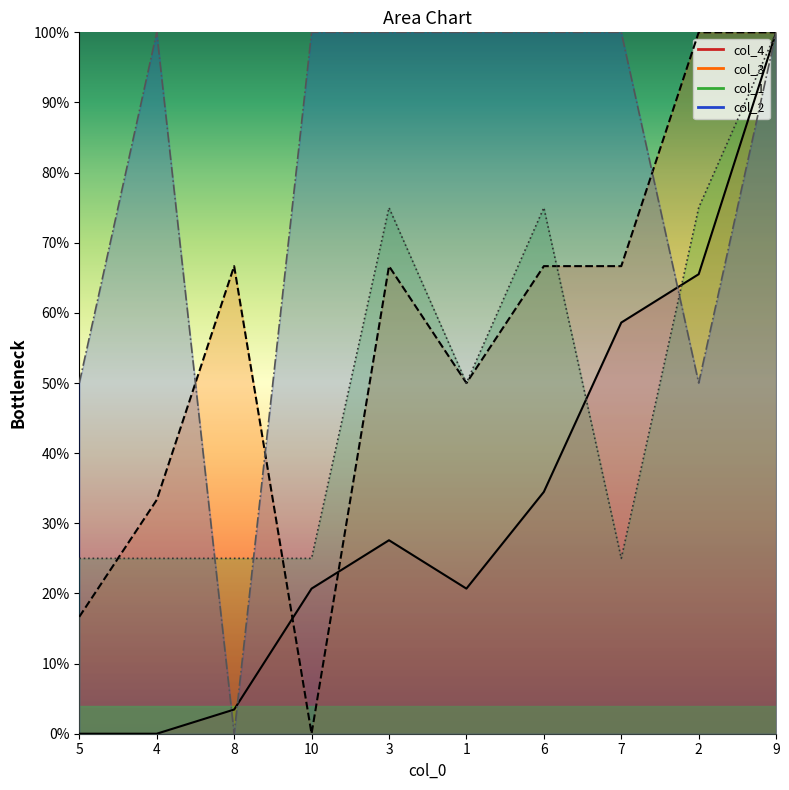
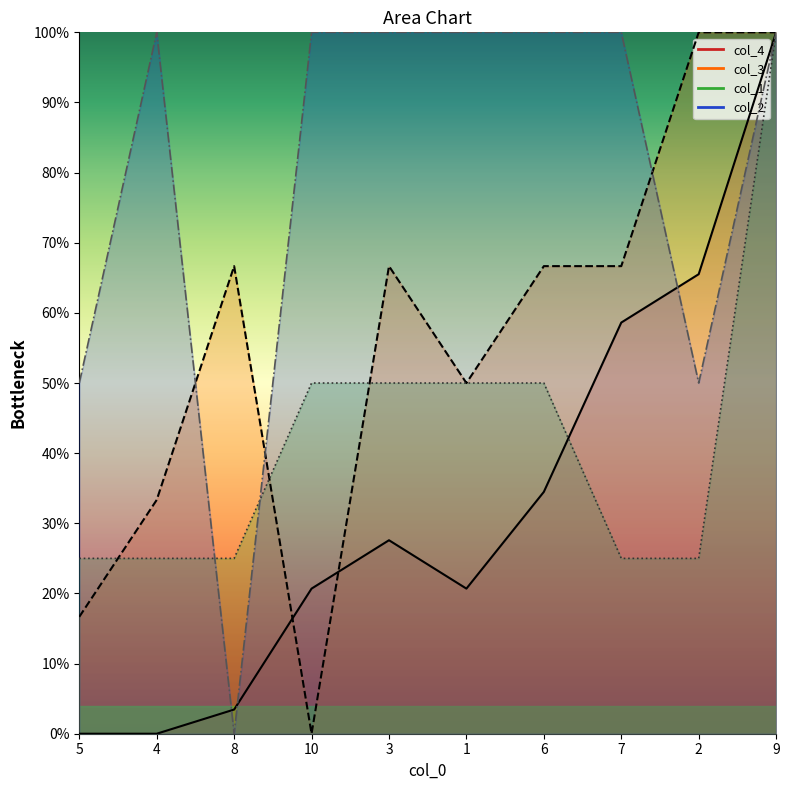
col_1, 10: 25% -> 50%
col_1, 3: 75% -> 50%
col_1, 6: 75% -> 50%
col_1, 2: 75% -> 25%
